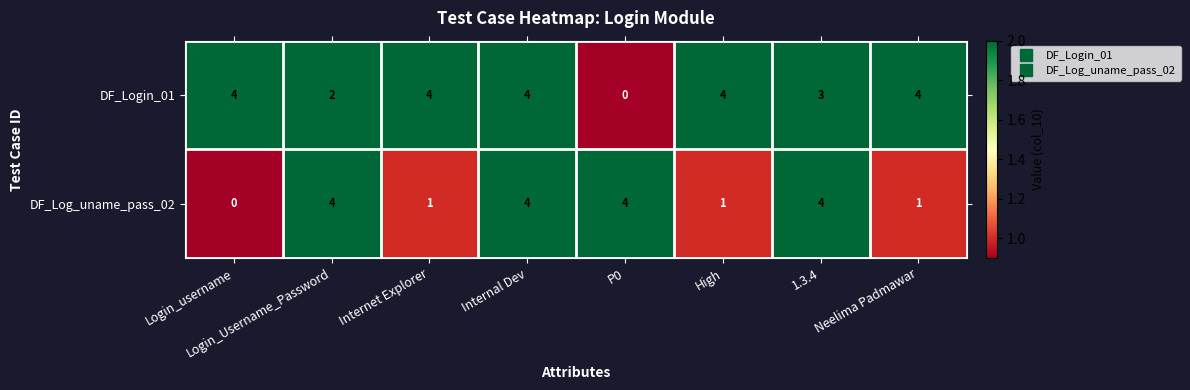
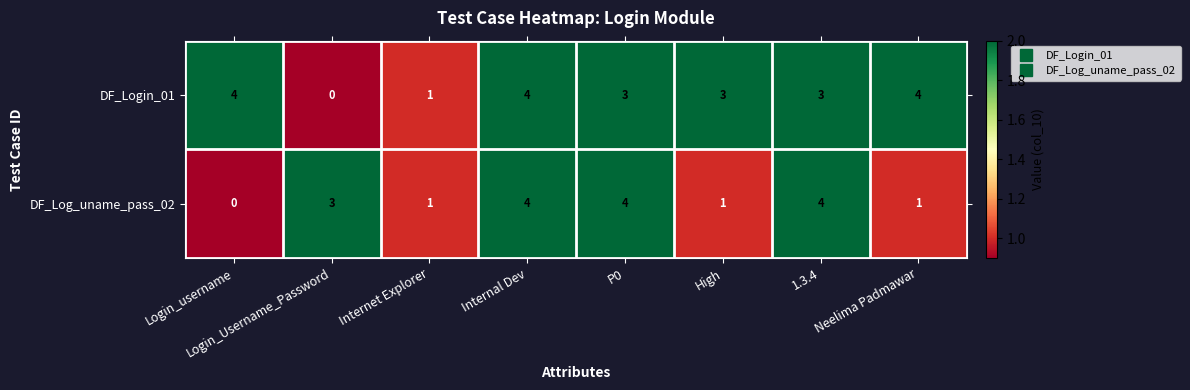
DF_Login_01, Login_Username_Password: 2 -> 0
DF_Login_01, Internet Explorer: 4 -> 1
DF_Login_01, P0: 0 -> 3
DF_Login_01, High: 4 -> 3
DF_Log_uname_pass_02, Login_Username_Password: 4 -> 3
